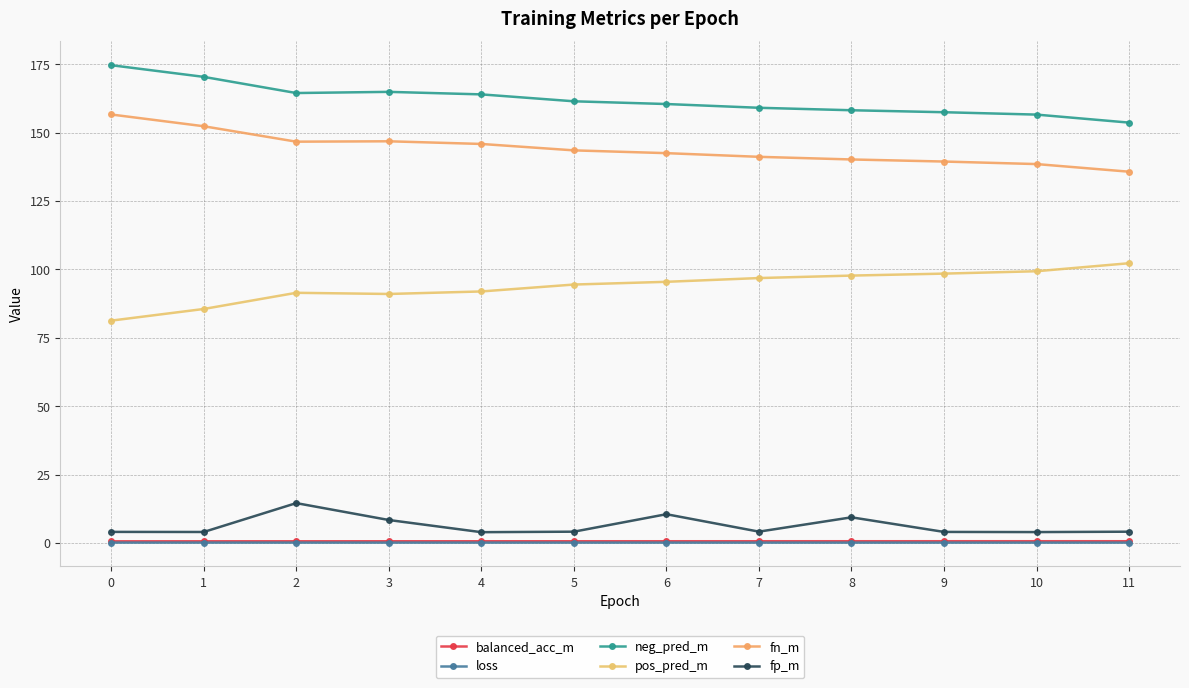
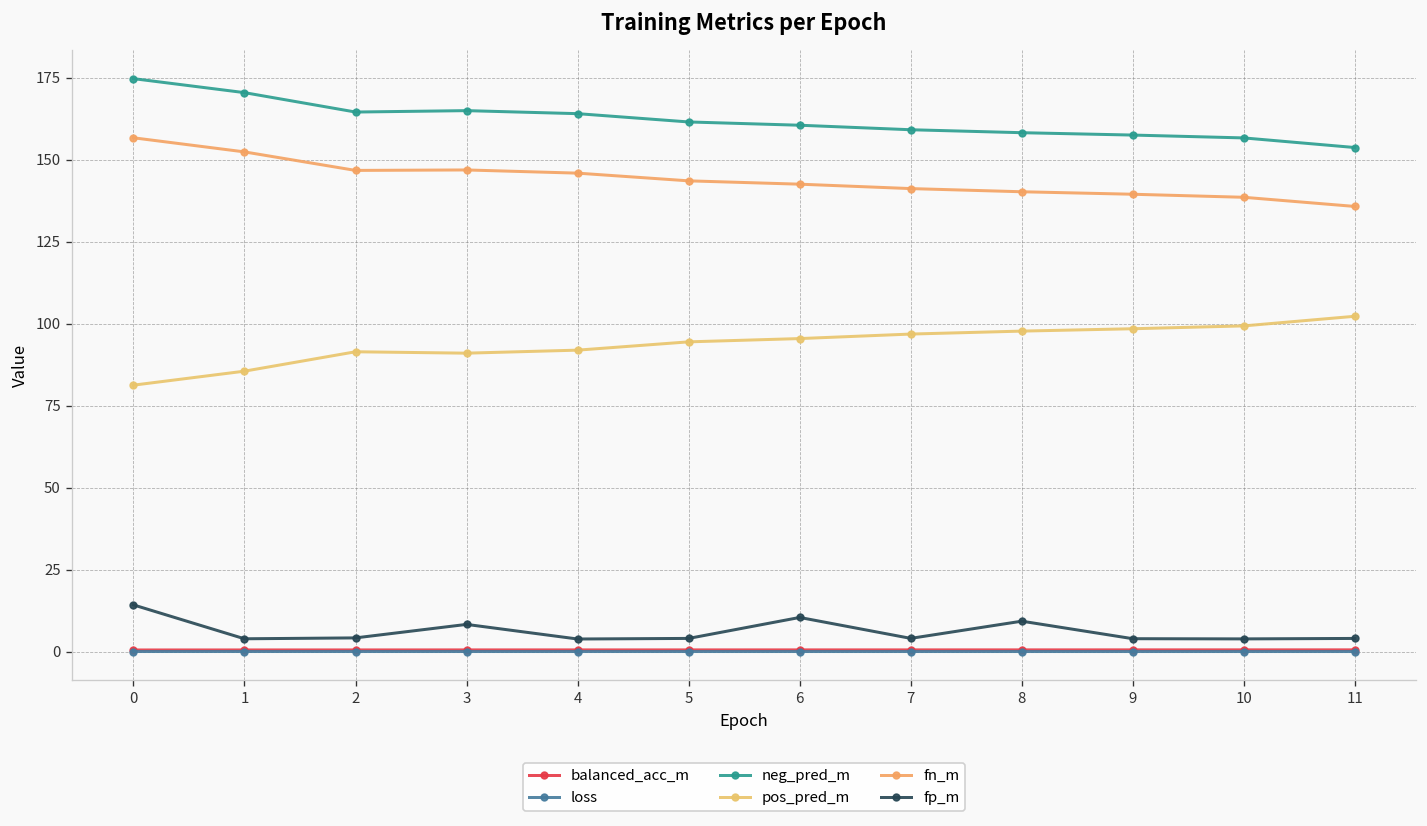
fp_m, 0: 4 -> 14
fp_m, 2: 15 -> 4
